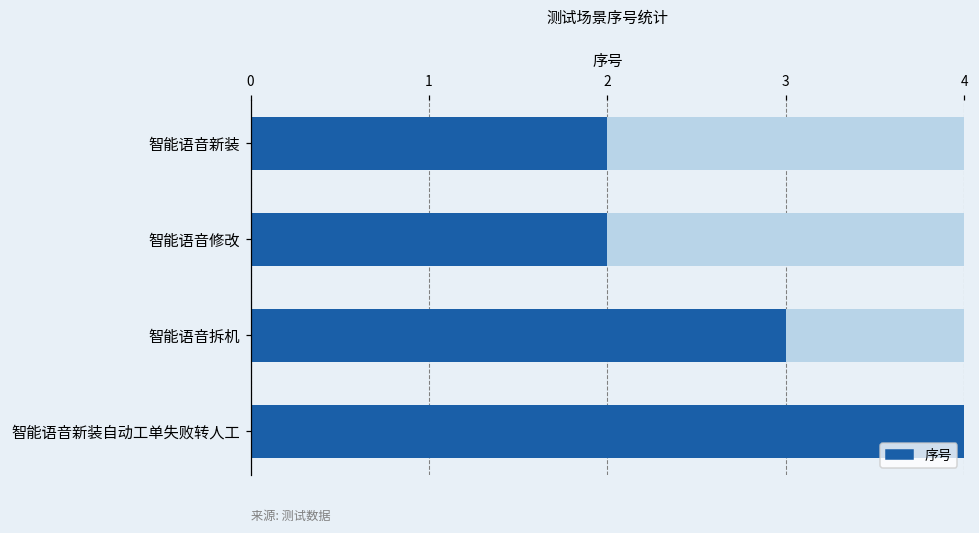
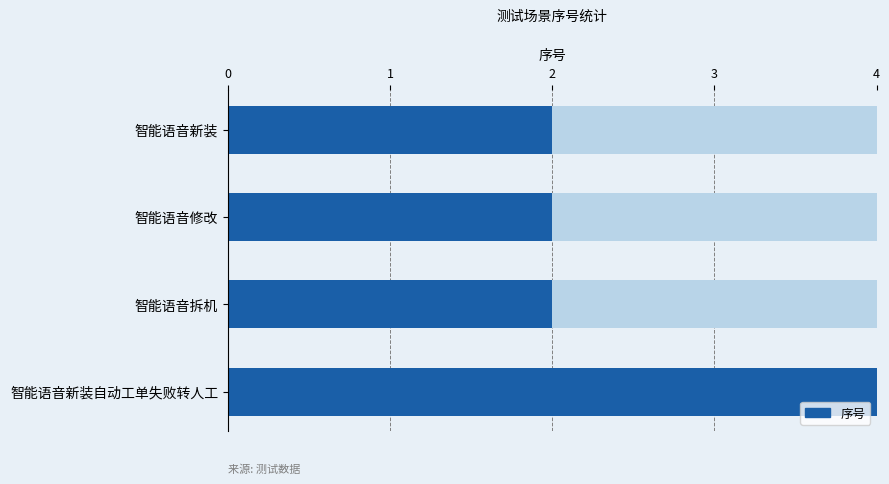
序号, 智能语音拆机: 3 -> 2
